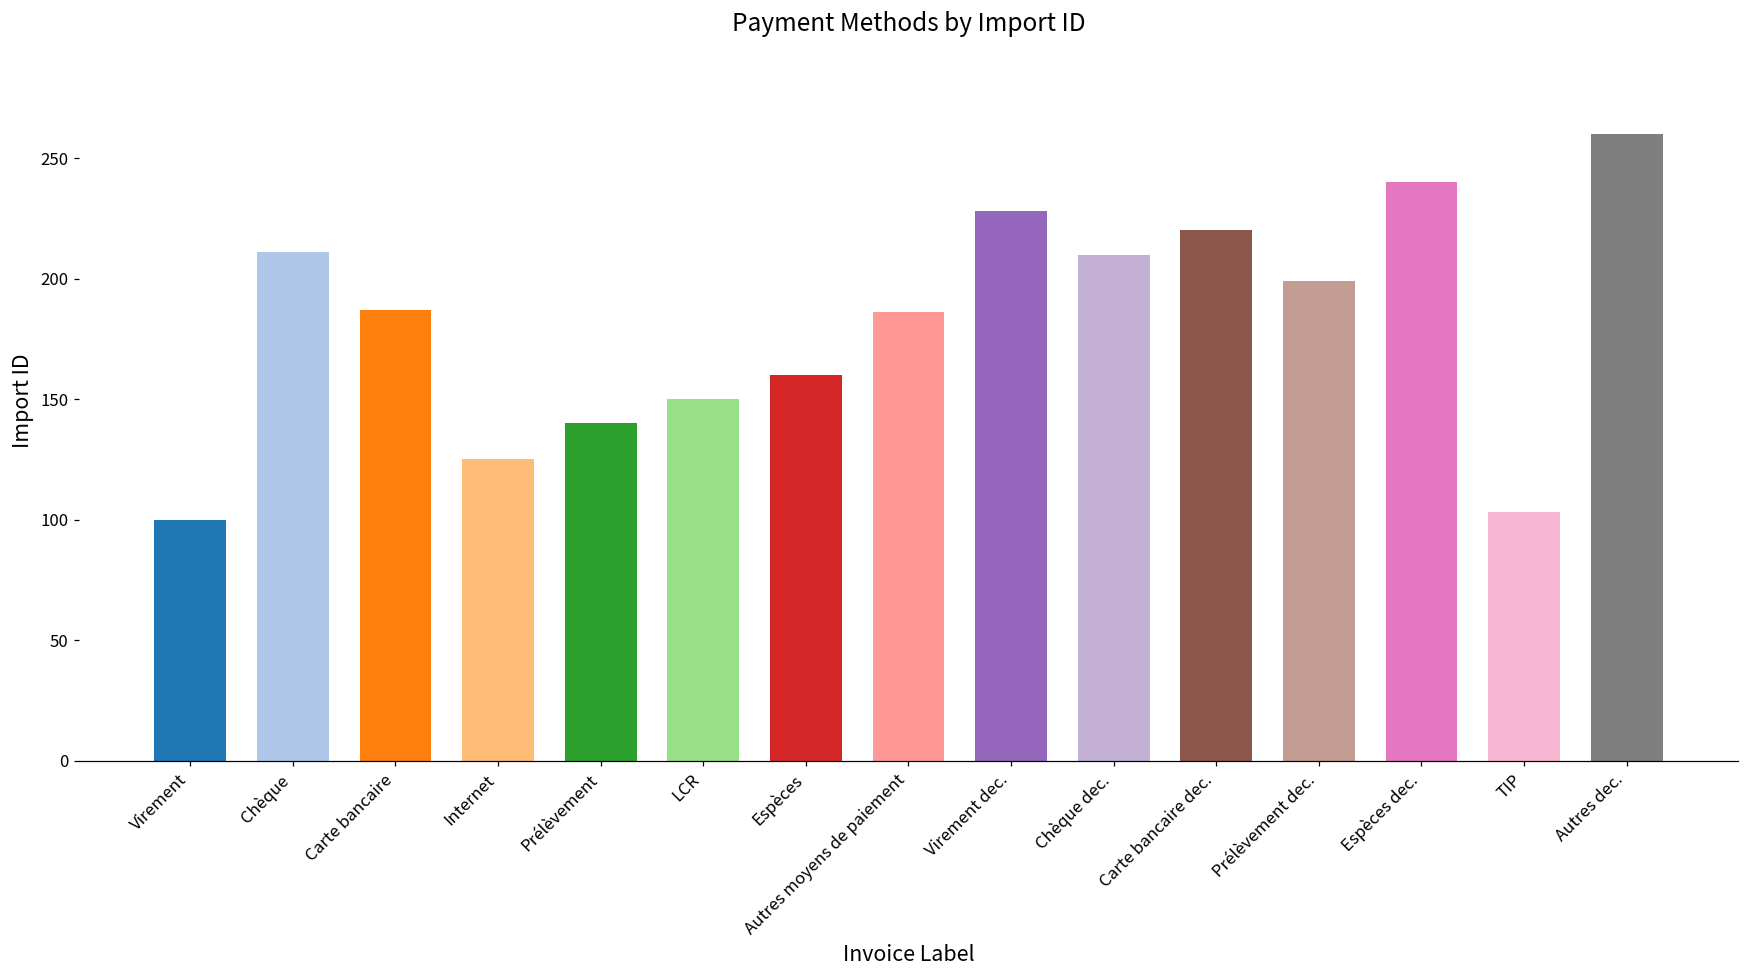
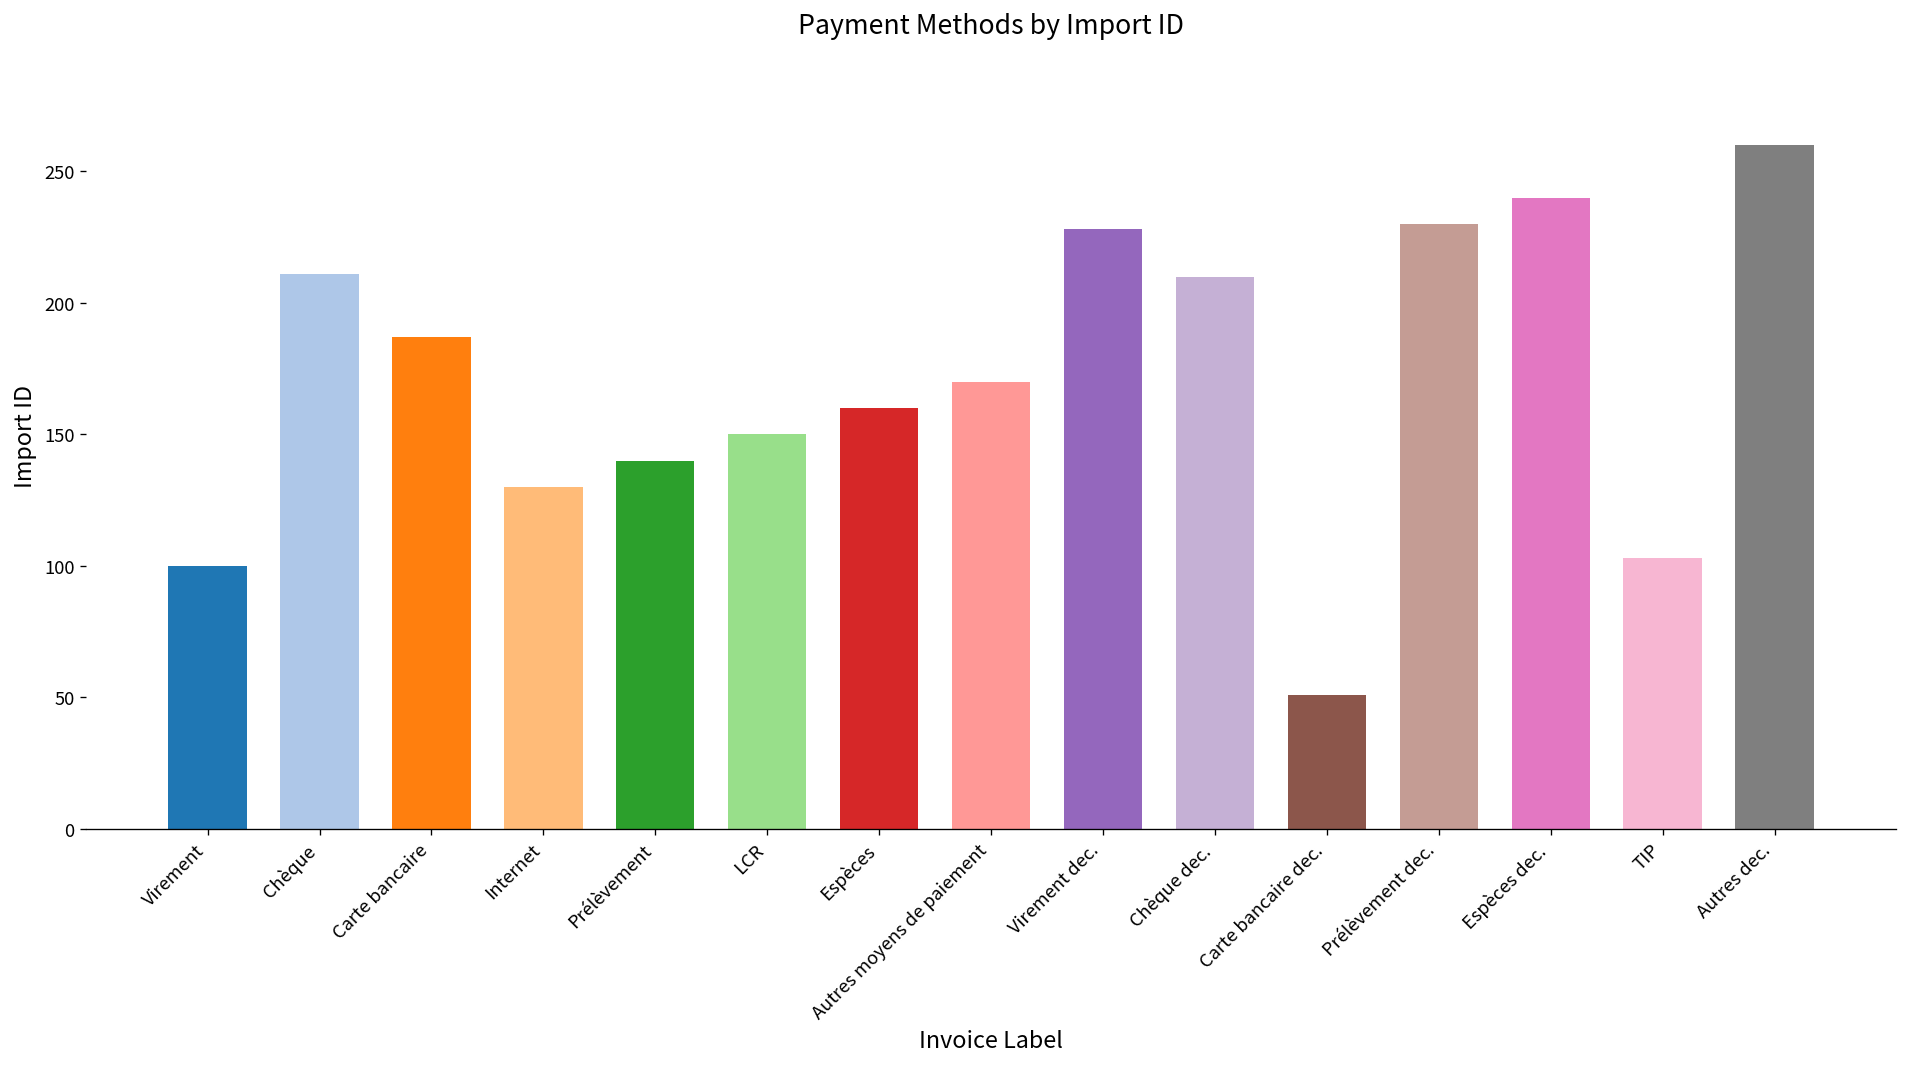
Internet: 125 -> 130
Autres moyens de paiement: 186 -> 170
Carte bancaire dec.: 220 -> 51
Prélèvement dec.: 199 -> 230
